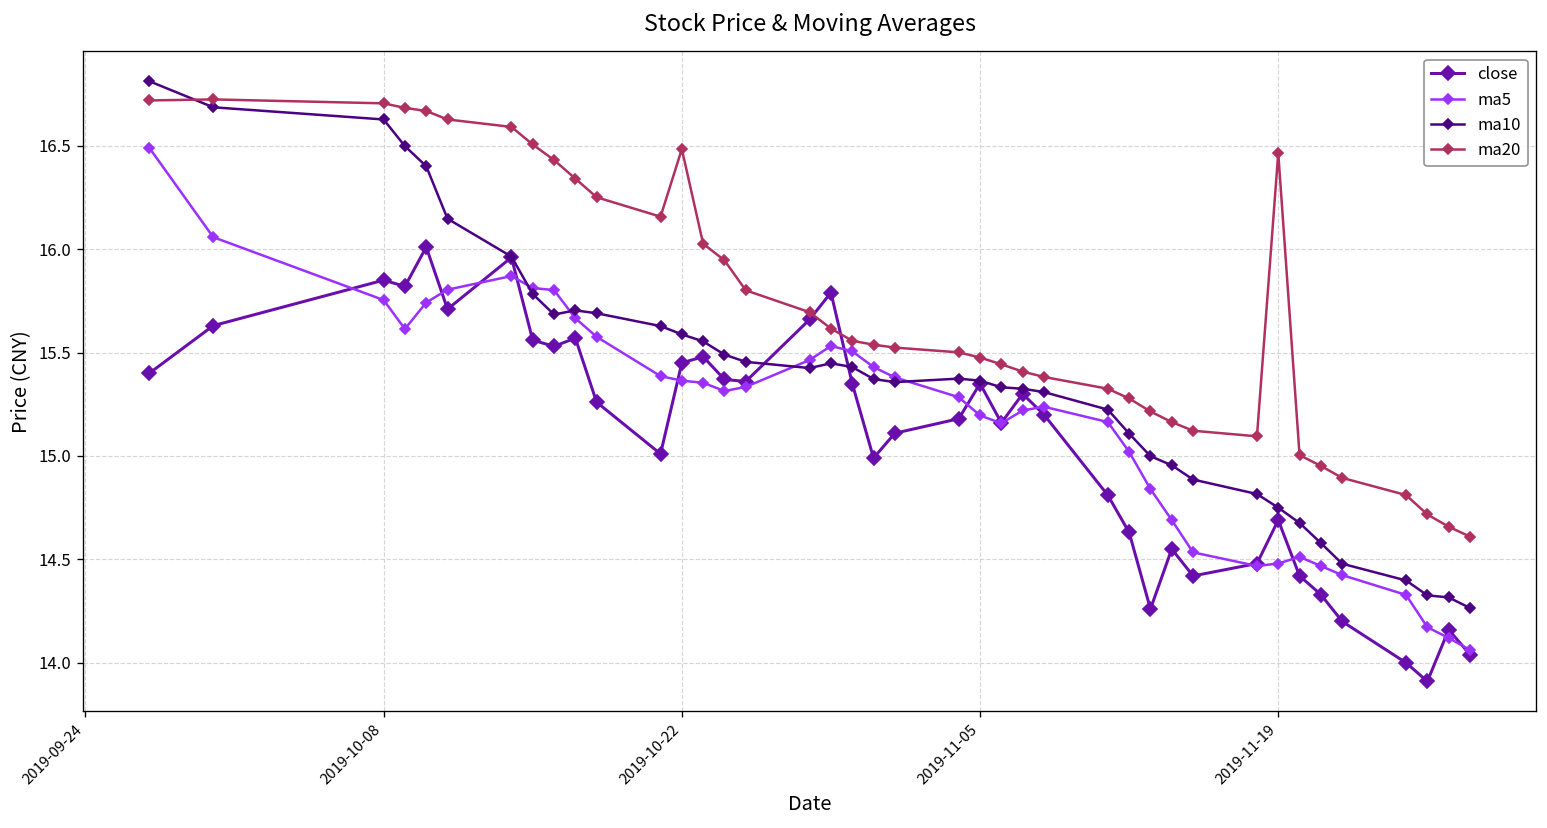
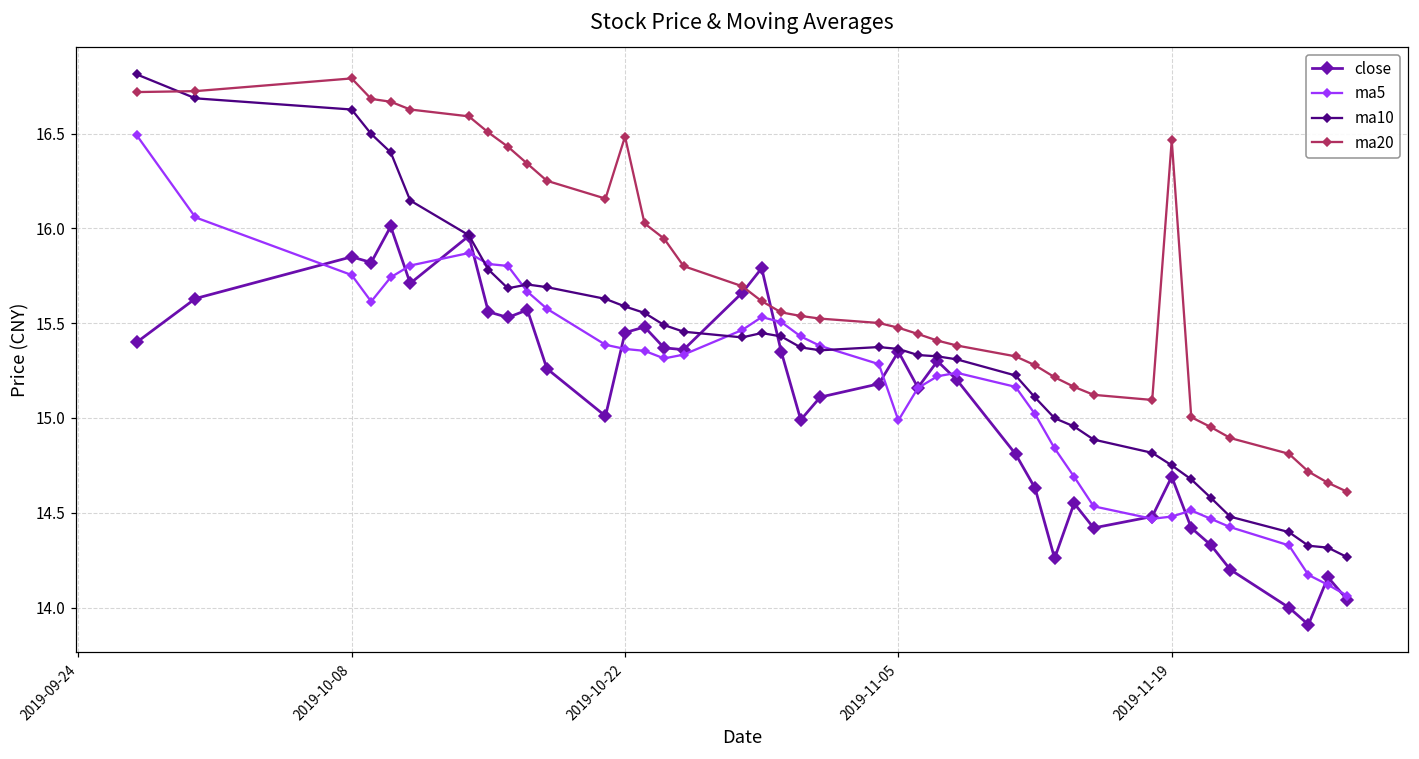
ma20, 2019-10-08: 16.71 -> 16.79
ma5, 2019-11-05: 15.20 -> 14.99
